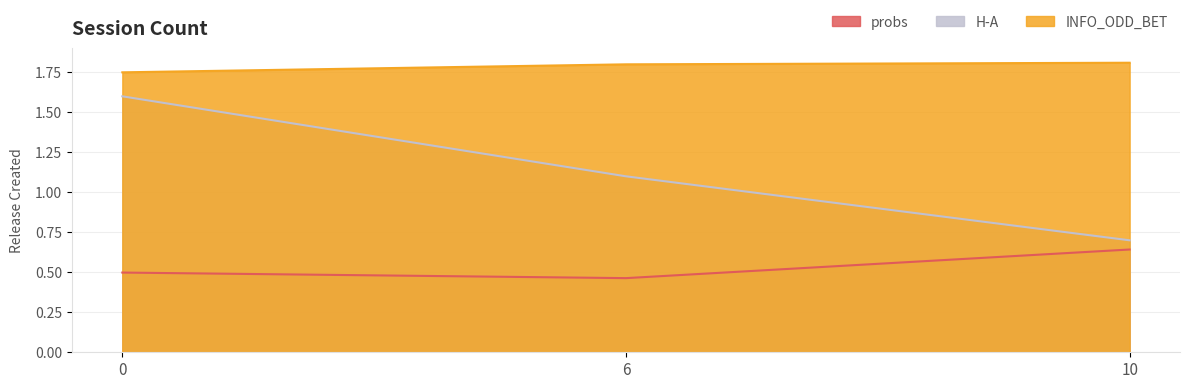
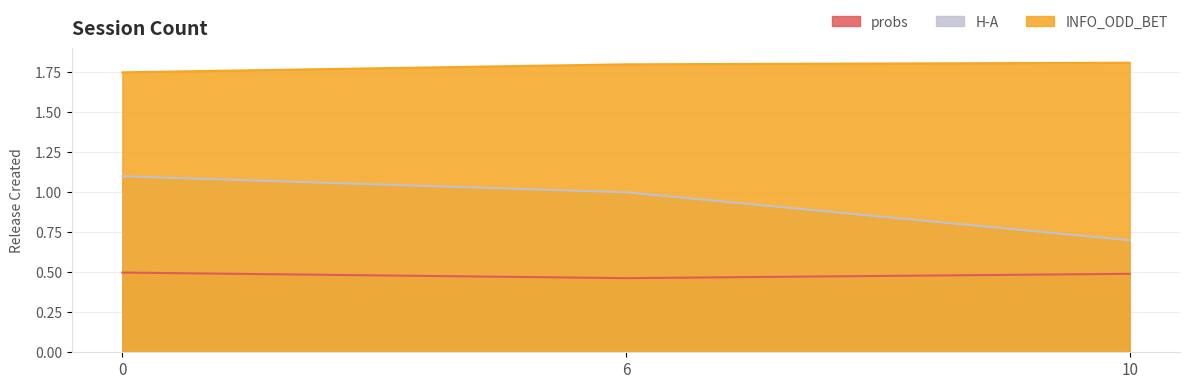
H-A, 0: 1.6 -> 1.1
H-A, 6: 1.1 -> 1.0
probs, 10: 0.64 -> 0.49
